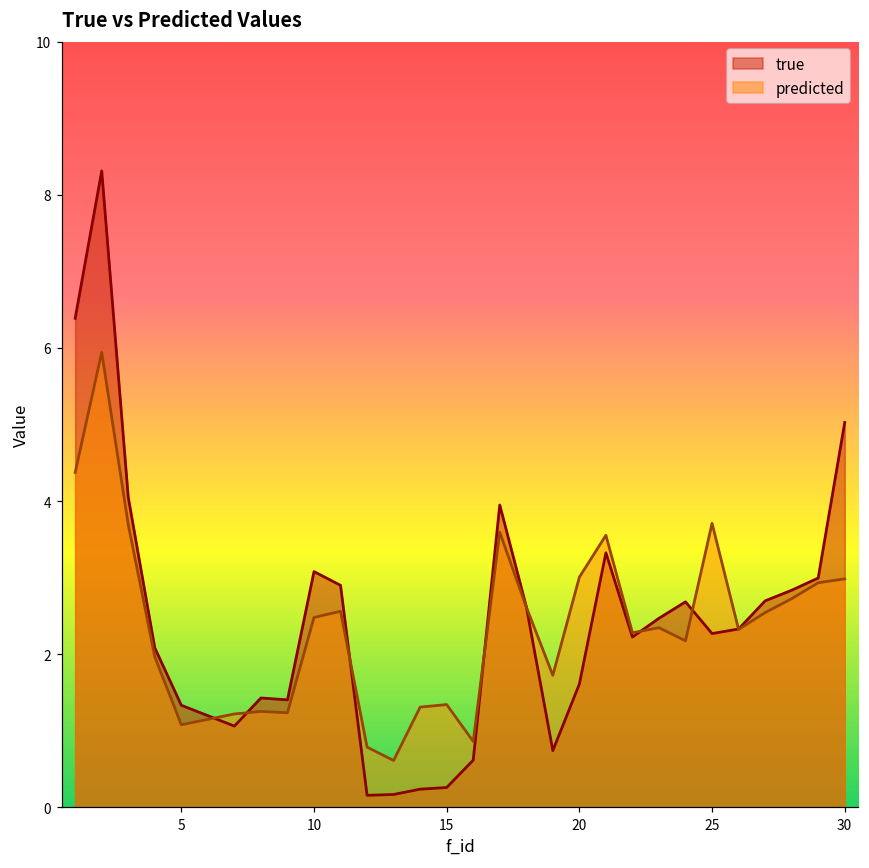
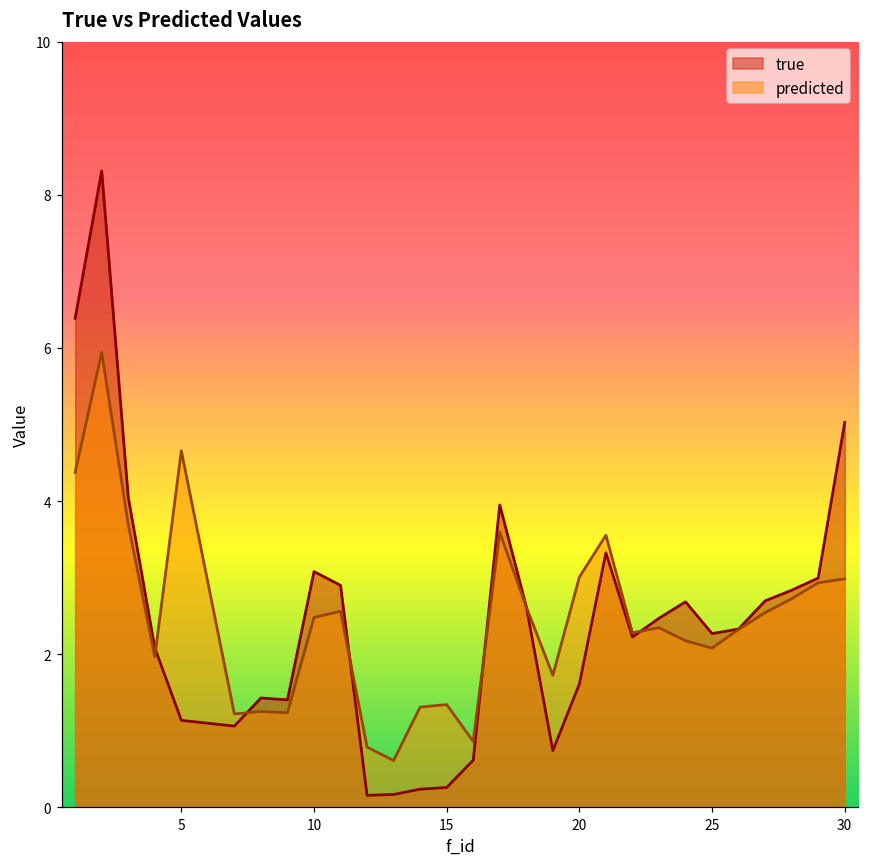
true, 5: 1.3 -> 1.1
predicted, 5: 1.1 -> 4.7
predicted, 25: 3.7 -> 2.1
